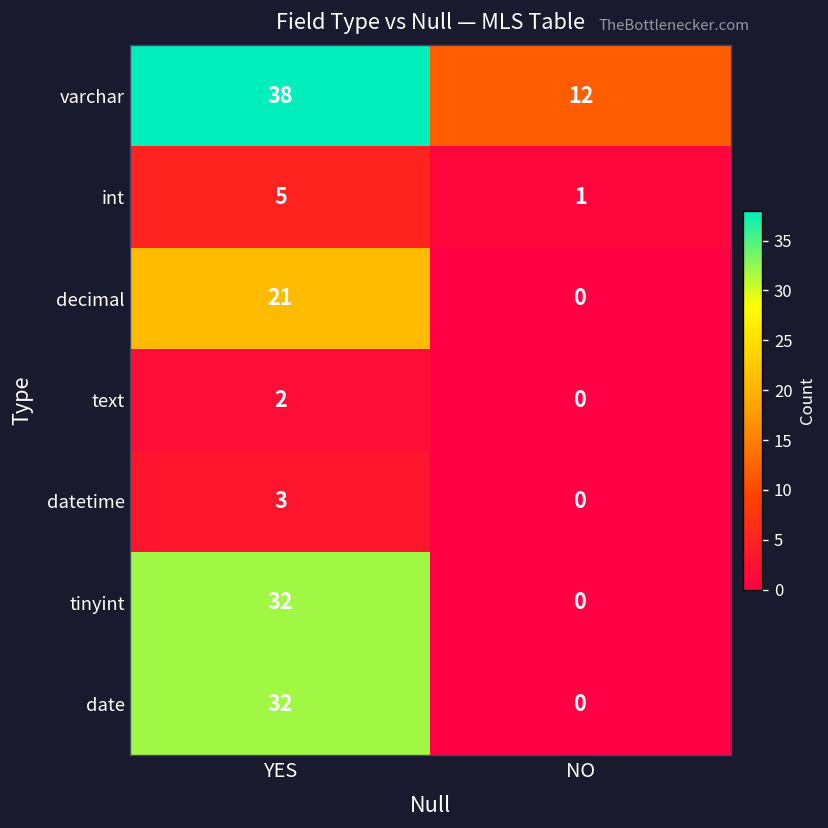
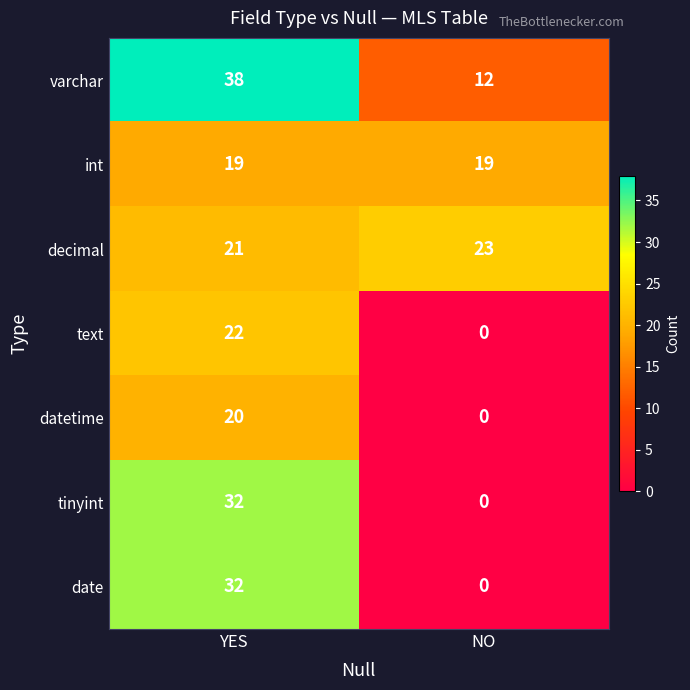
int, YES: 5 -> 19
int, NO: 1 -> 19
decimal, NO: 0 -> 23
text, YES: 2 -> 22
datetime, YES: 3 -> 20
